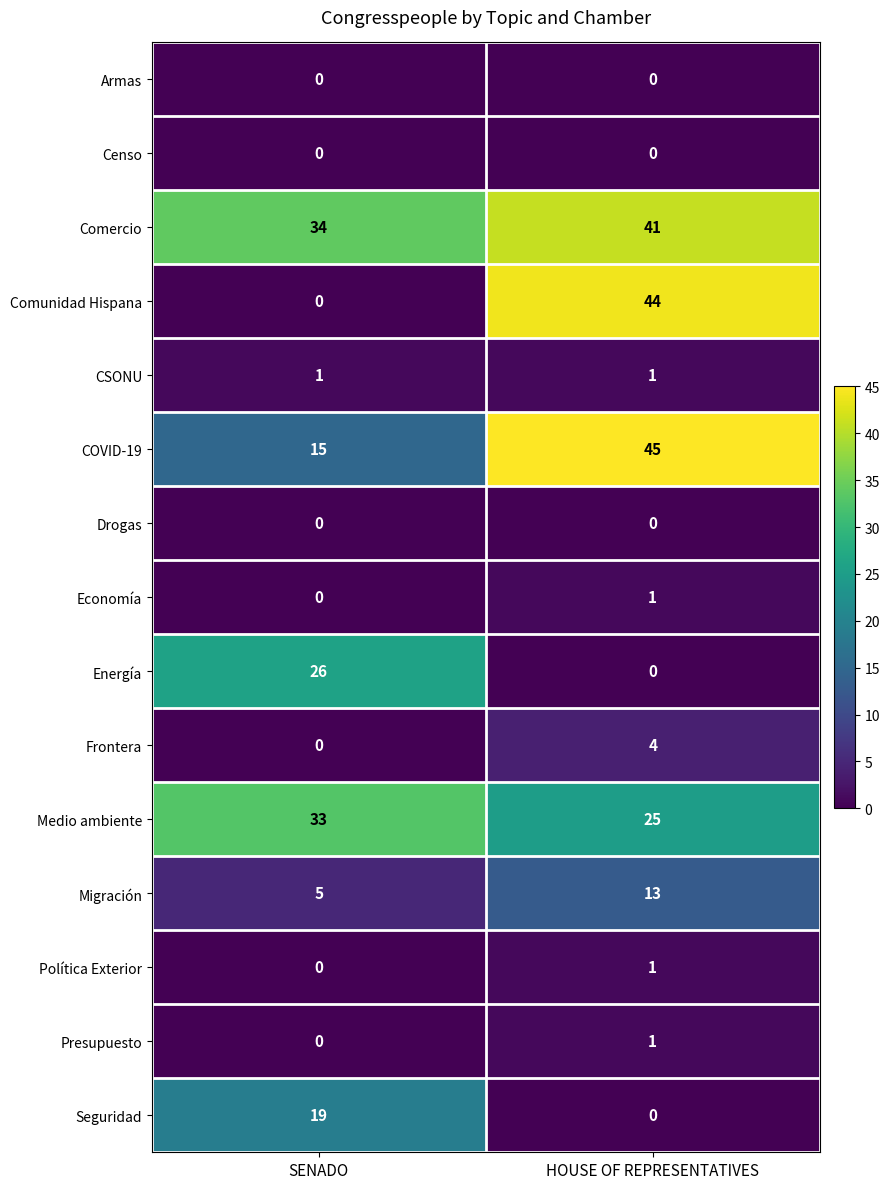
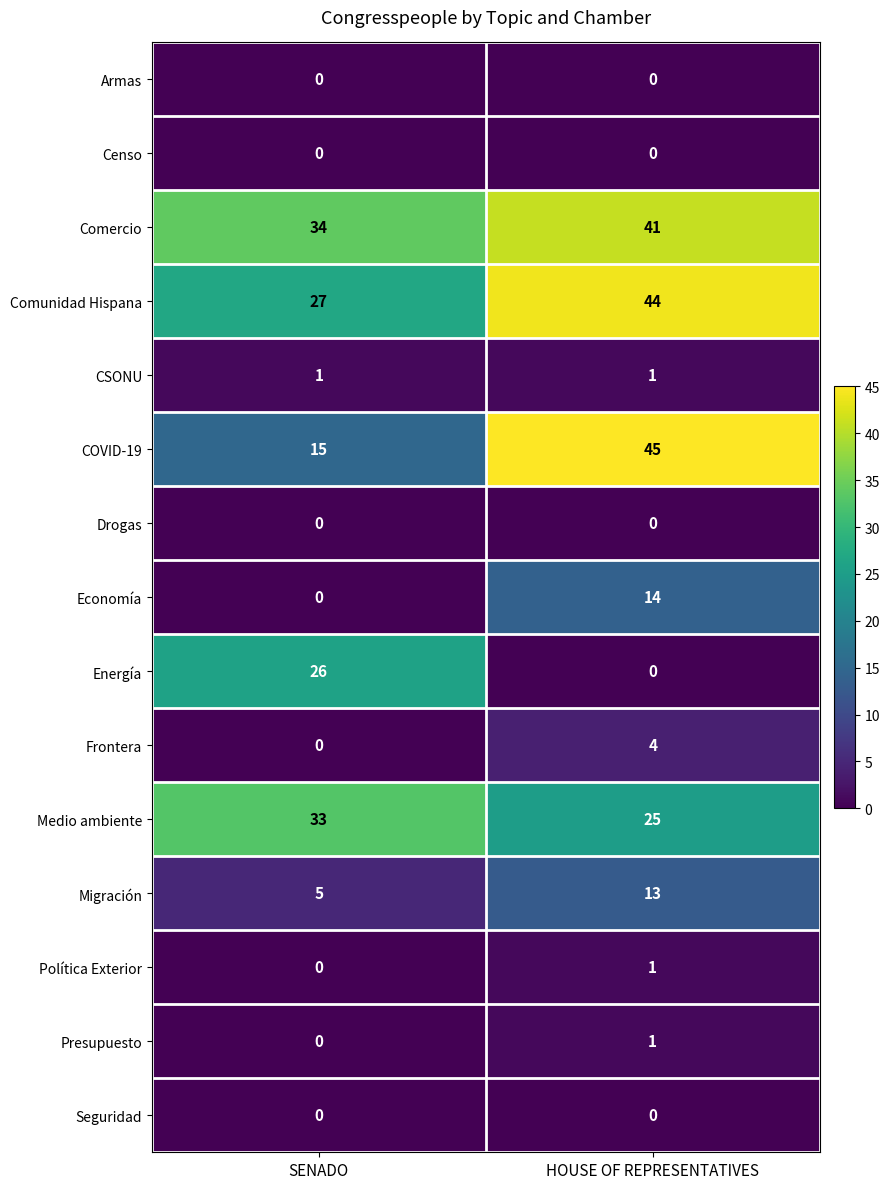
Comunidad Hispana, SENADO: 0 -> 27
Economía, HOUSE OF REPRESENTATIVES: 1 -> 14
Seguridad, SENADO: 19 -> 0
